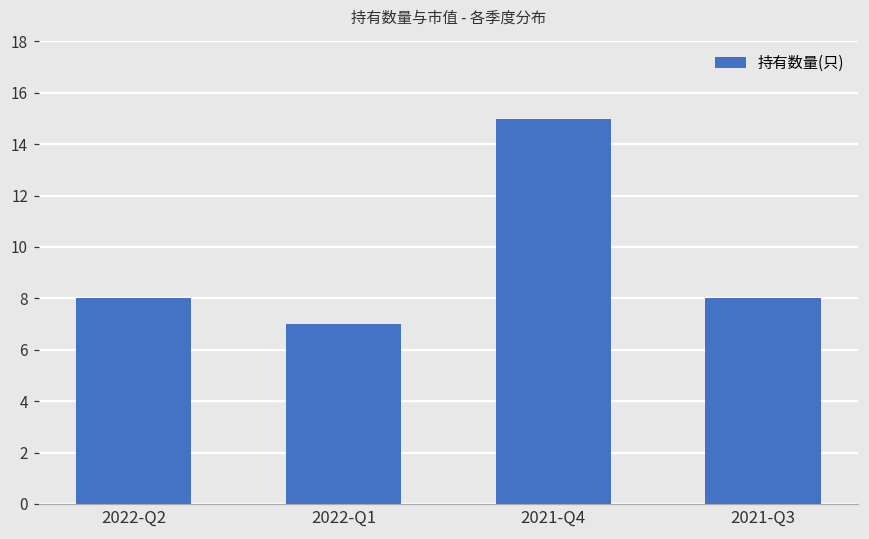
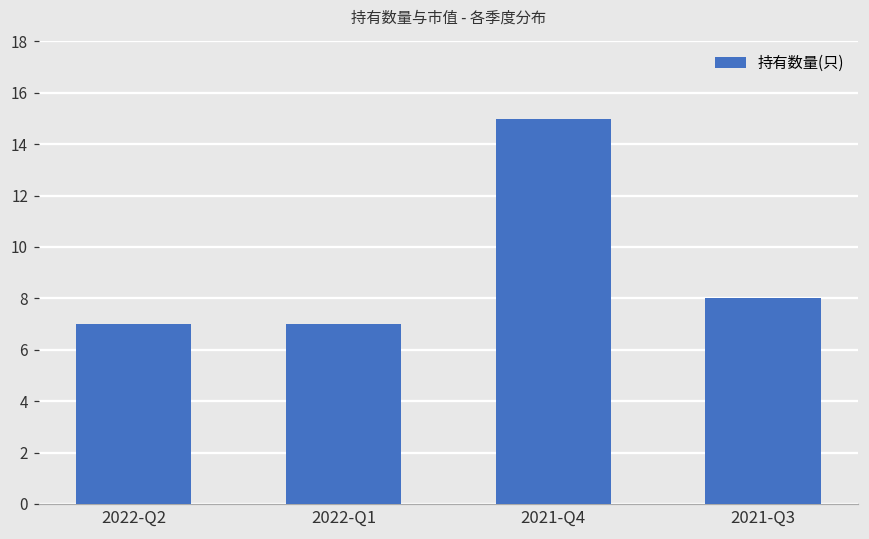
2022-Q2: 8 -> 7
